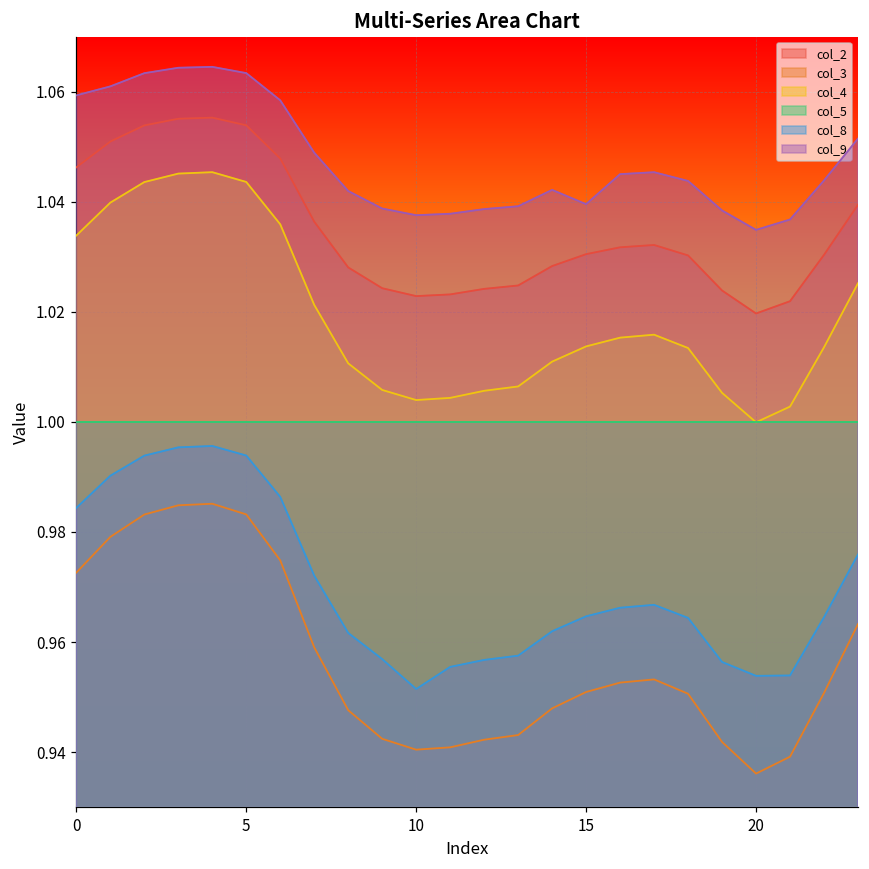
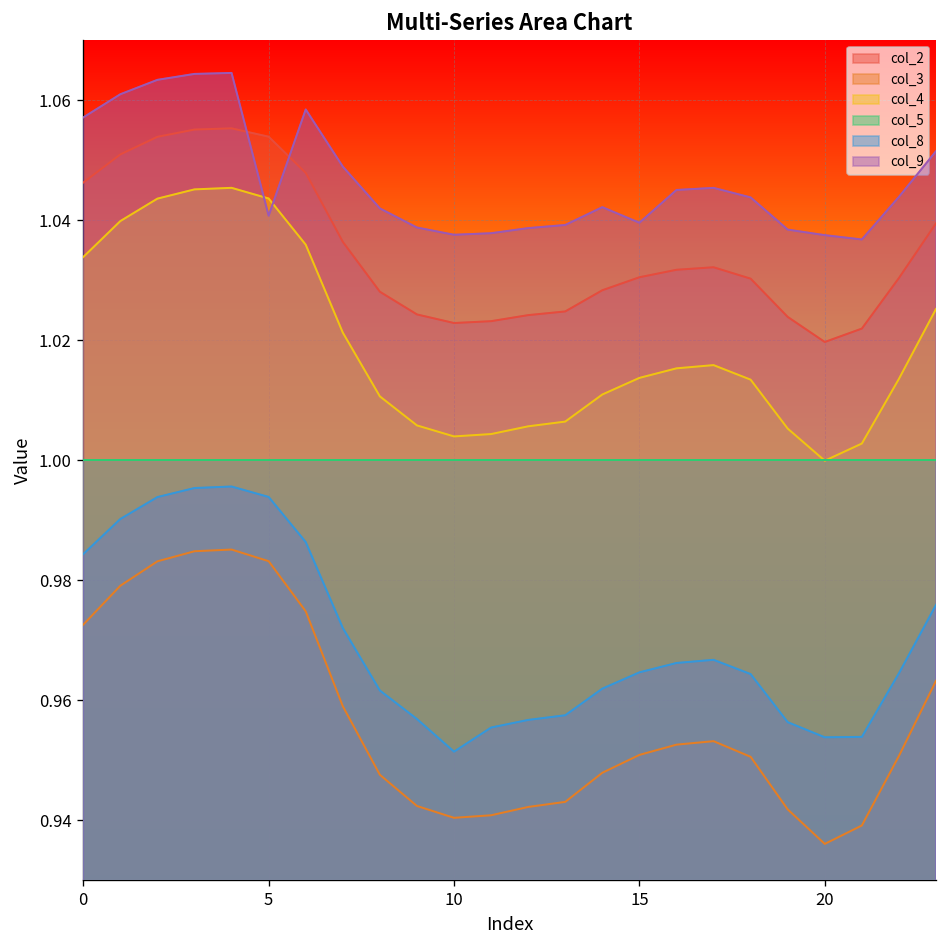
col_9, 0: 1.059 -> 1.057
col_9, 5: 1.063 -> 1.041
col_9, 20: 1.035 -> 1.037
